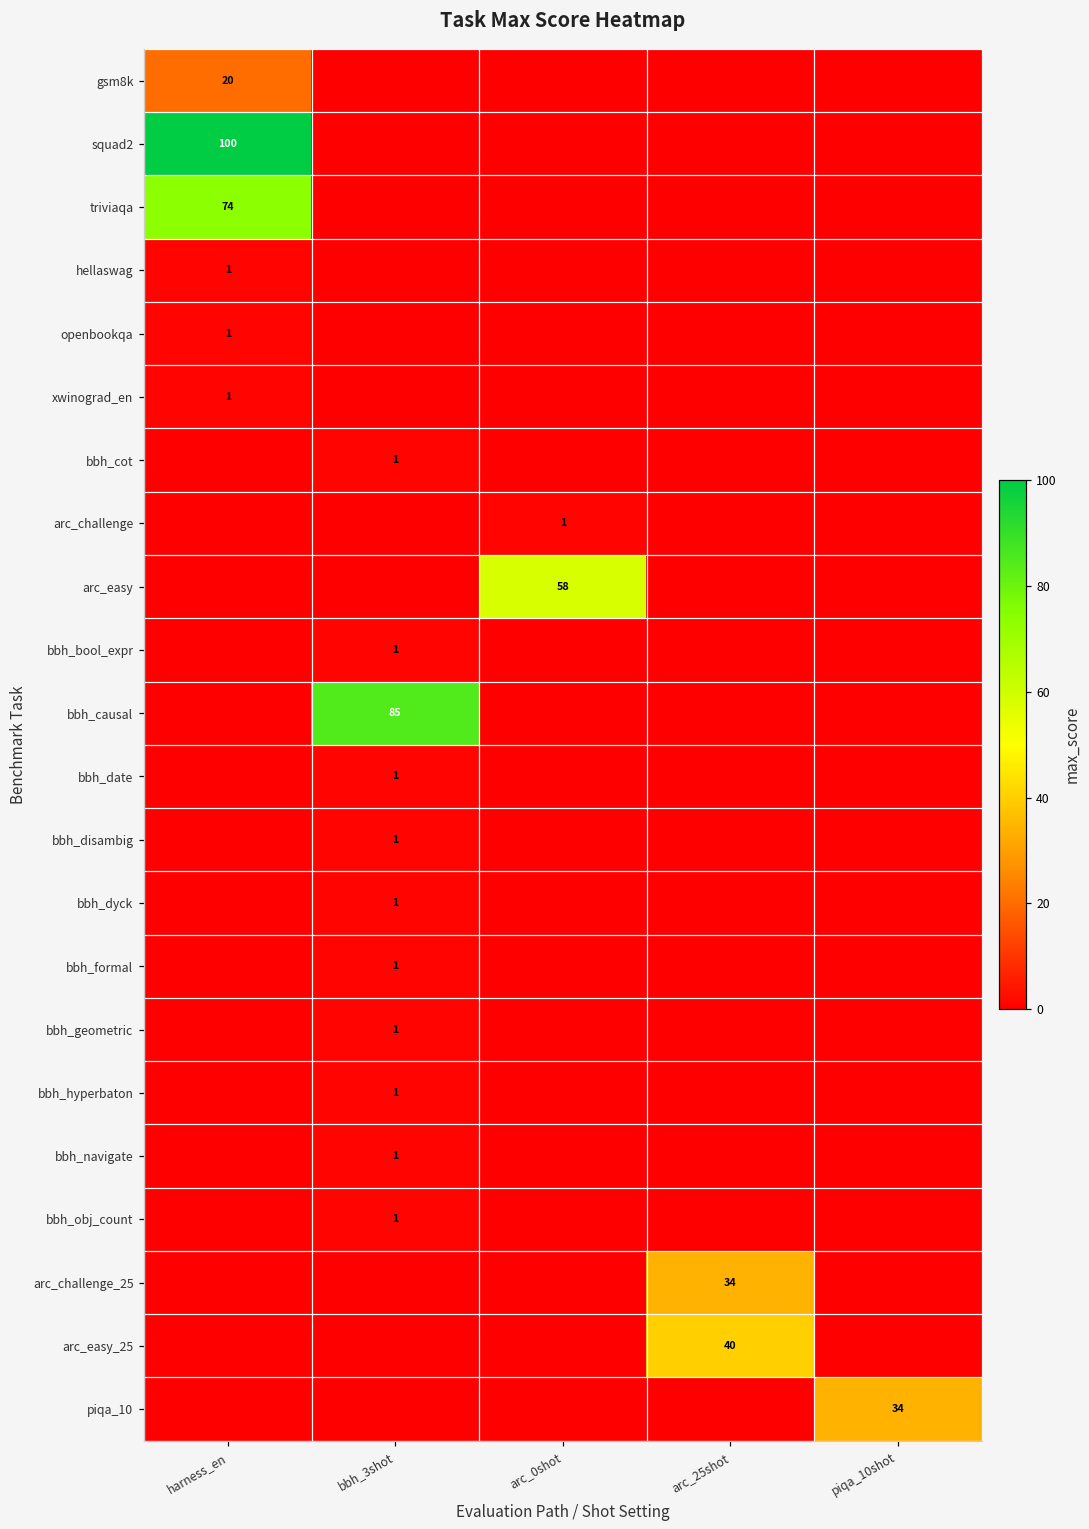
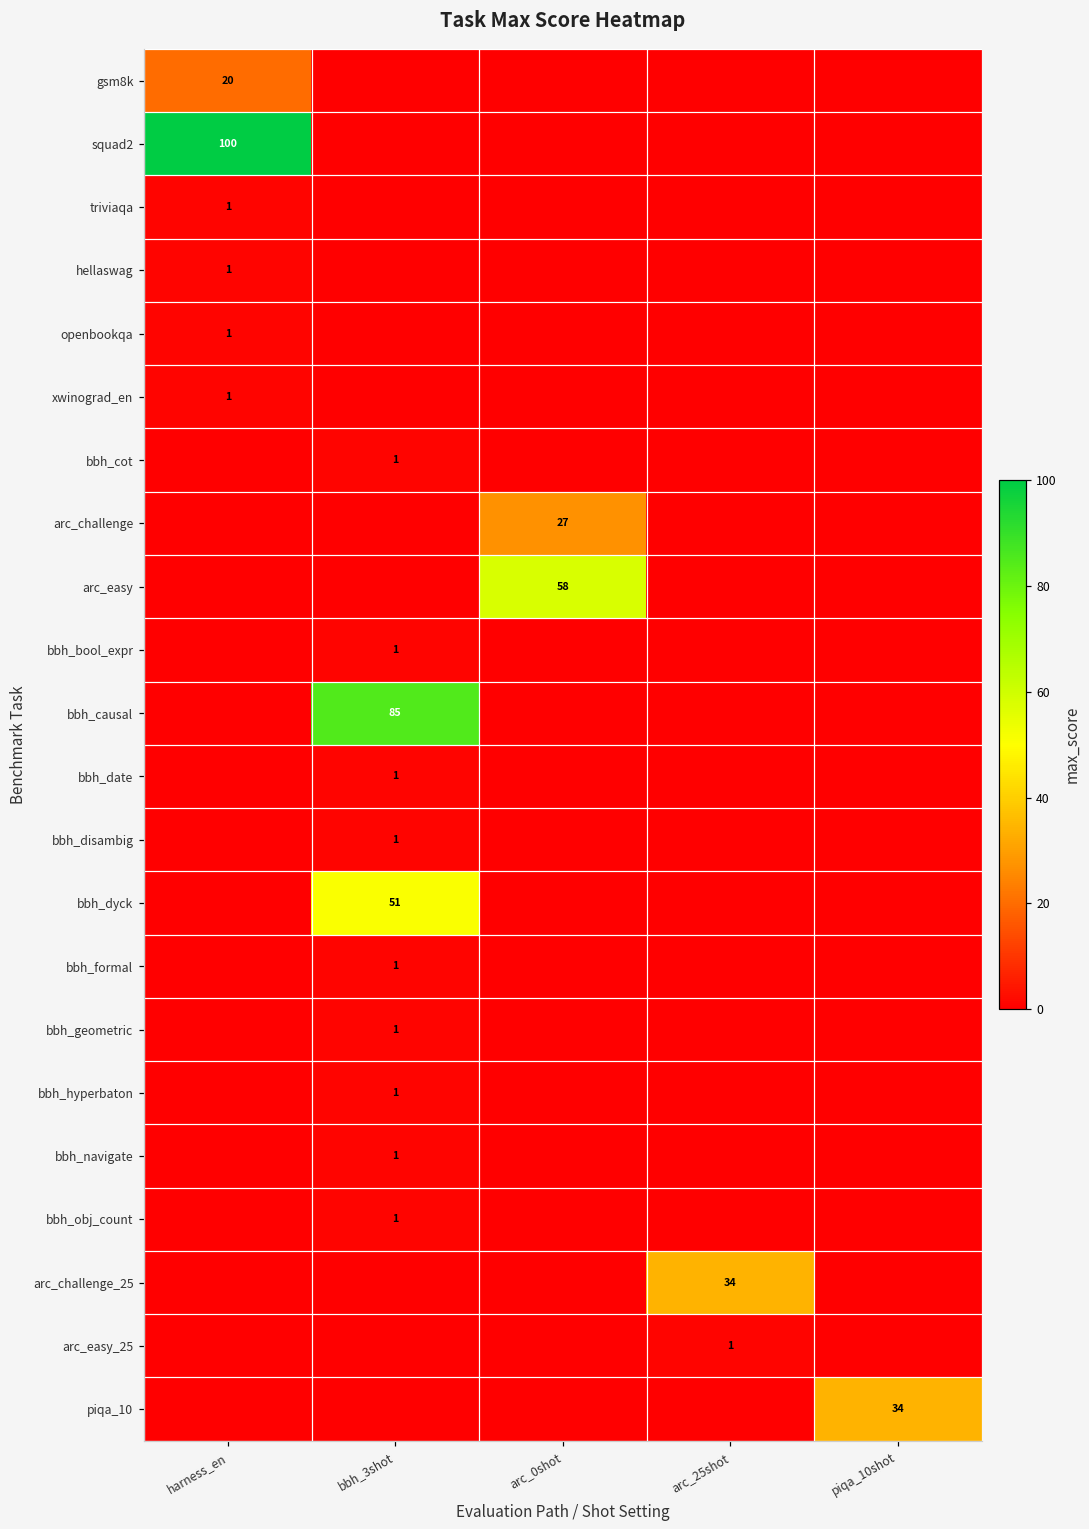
triviaqa, harness_en: 74 -> 1
arc_challenge, arc_0shot: 1 -> 27
bbh_dyck, bbh_3shot: 1 -> 51
arc_easy_25, arc_25shot: 40 -> 1
